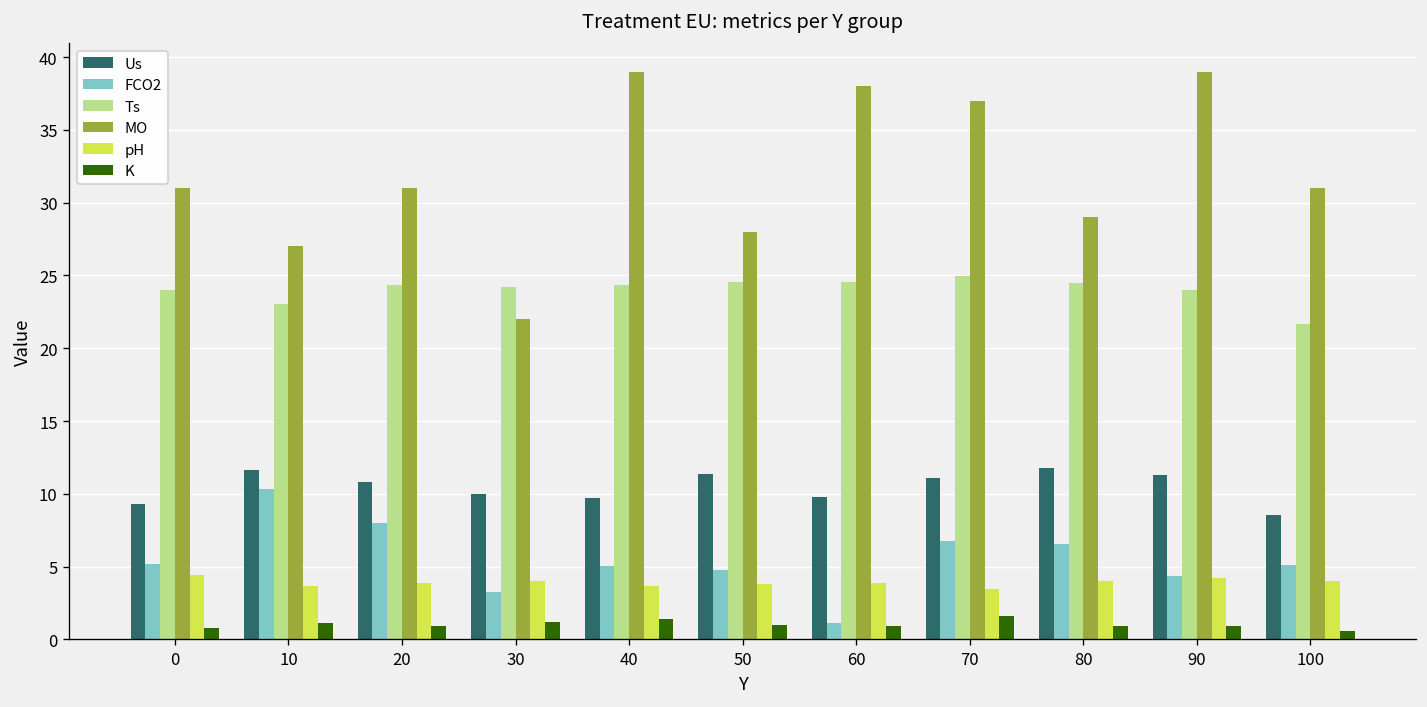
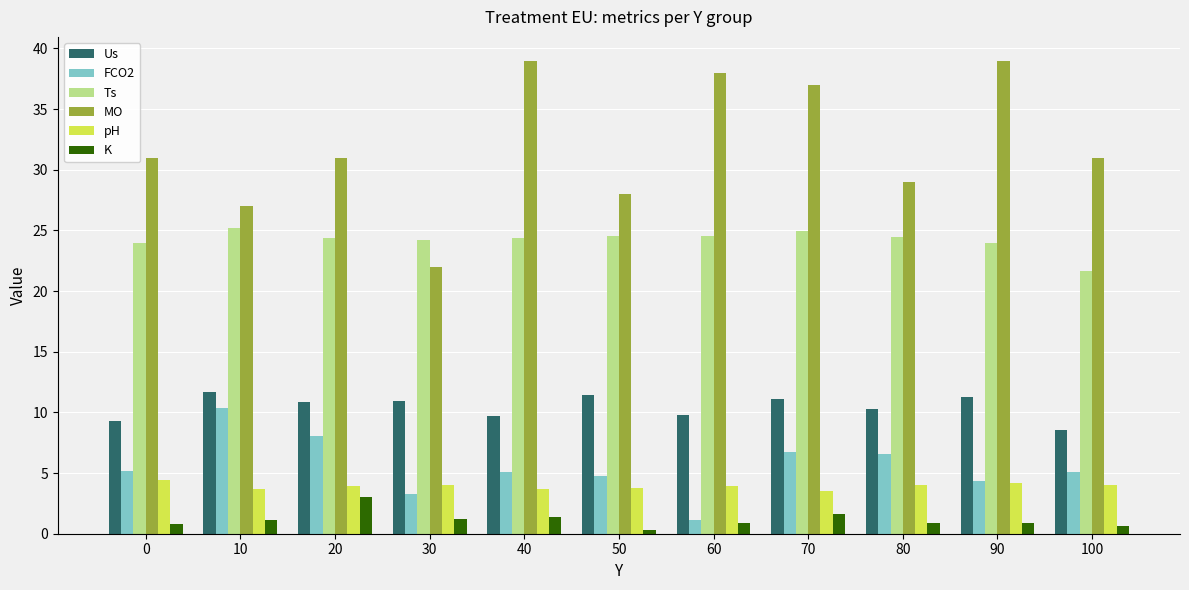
Ts, 10: 23.0 -> 25.2
K, 20: 0.9 -> 3.0
Us, 30: 10.0 -> 10.9
K, 50: 1.0 -> 0.3
Us, 80: 11.8 -> 10.3
